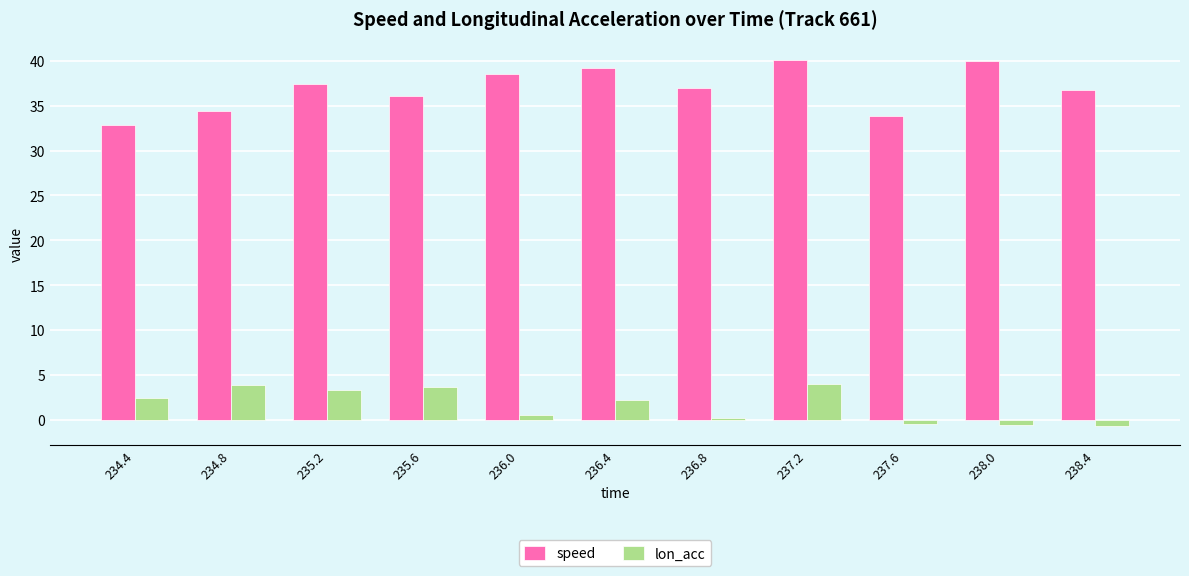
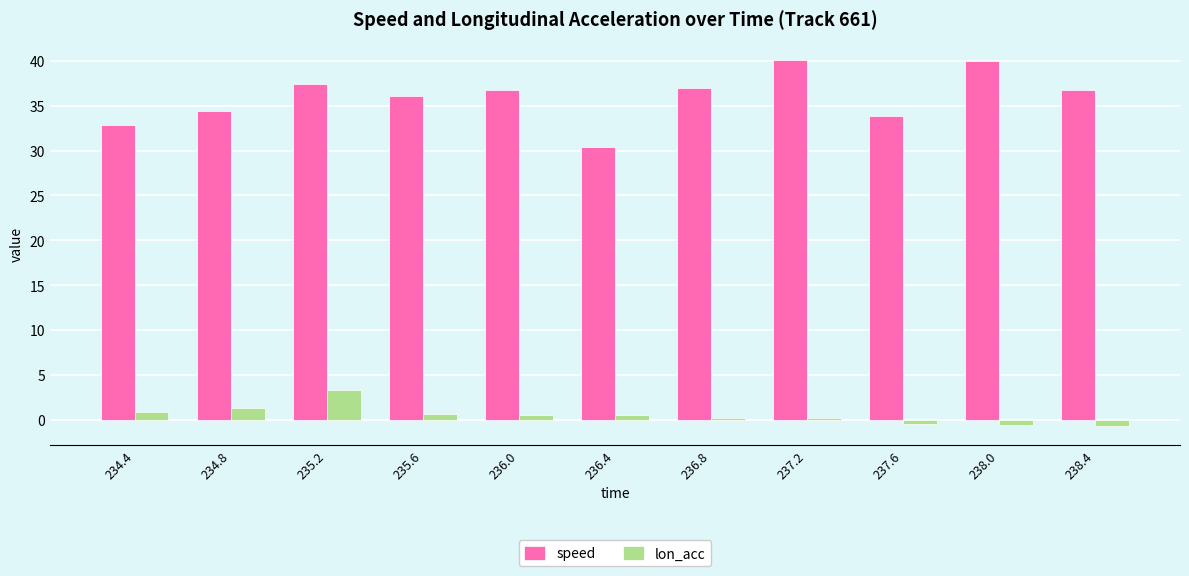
lon_acc, 234.4: 2 -> 1
lon_acc, 234.8: 4 -> 1
lon_acc, 235.6: 4 -> 1
speed, 236.0: 39 -> 37
speed, 236.4: 39 -> 30
lon_acc, 236.4: 2 -> 0
lon_acc, 237.2: 4 -> 0
